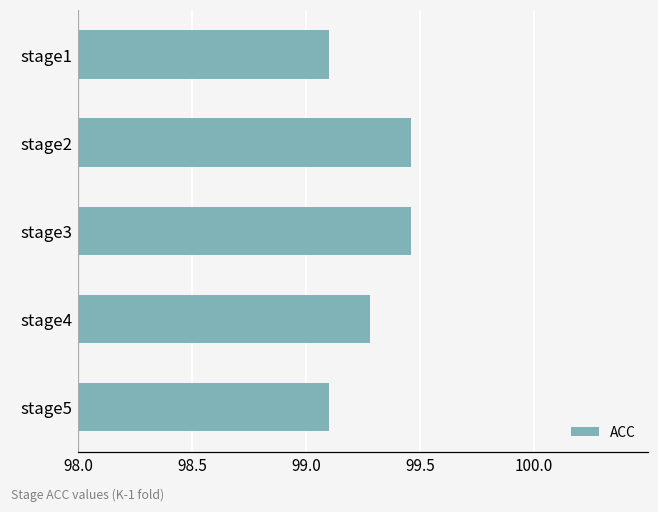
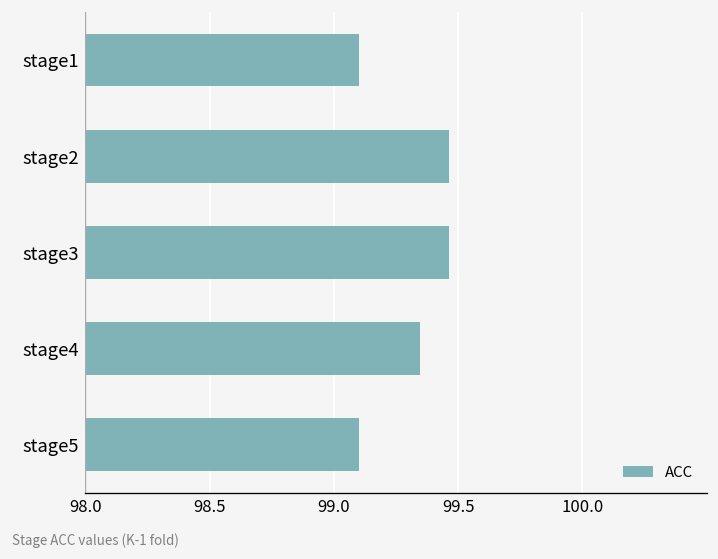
stage4: 99.28 -> 99.35
